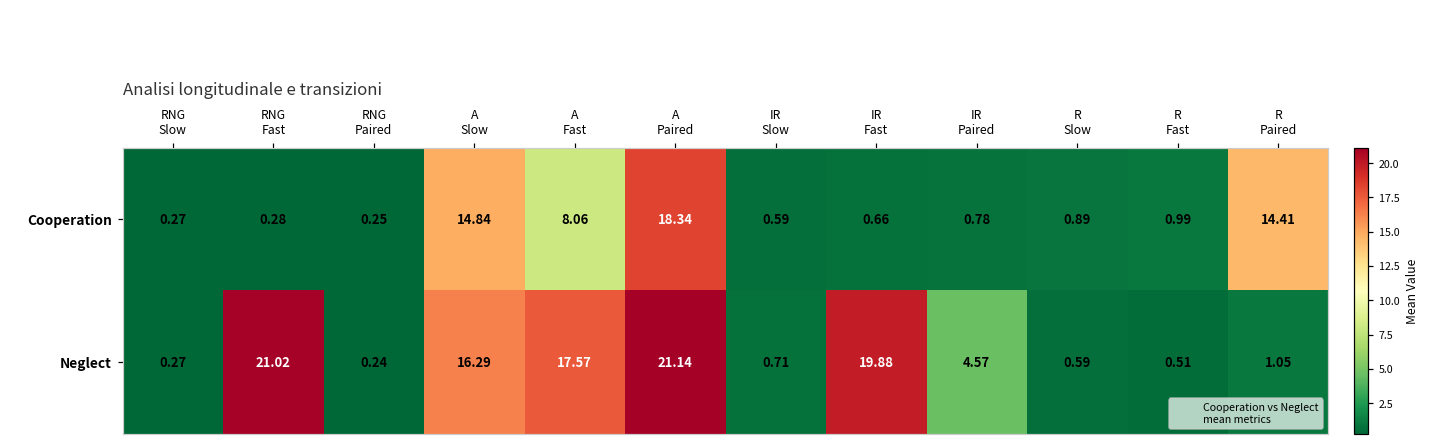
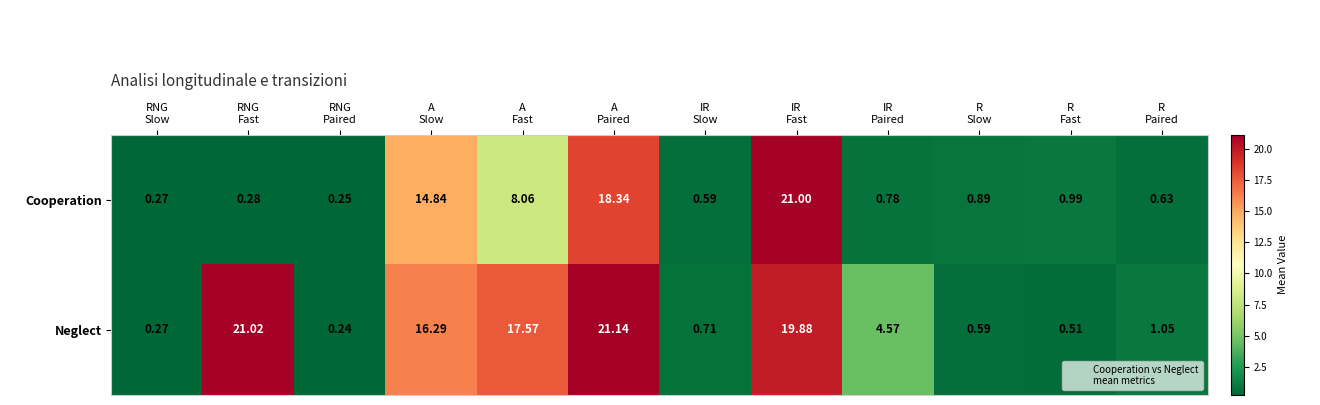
Cooperation, IR Fast: 0.66 -> 21.00
Cooperation, R Paired: 14.41 -> 0.63
